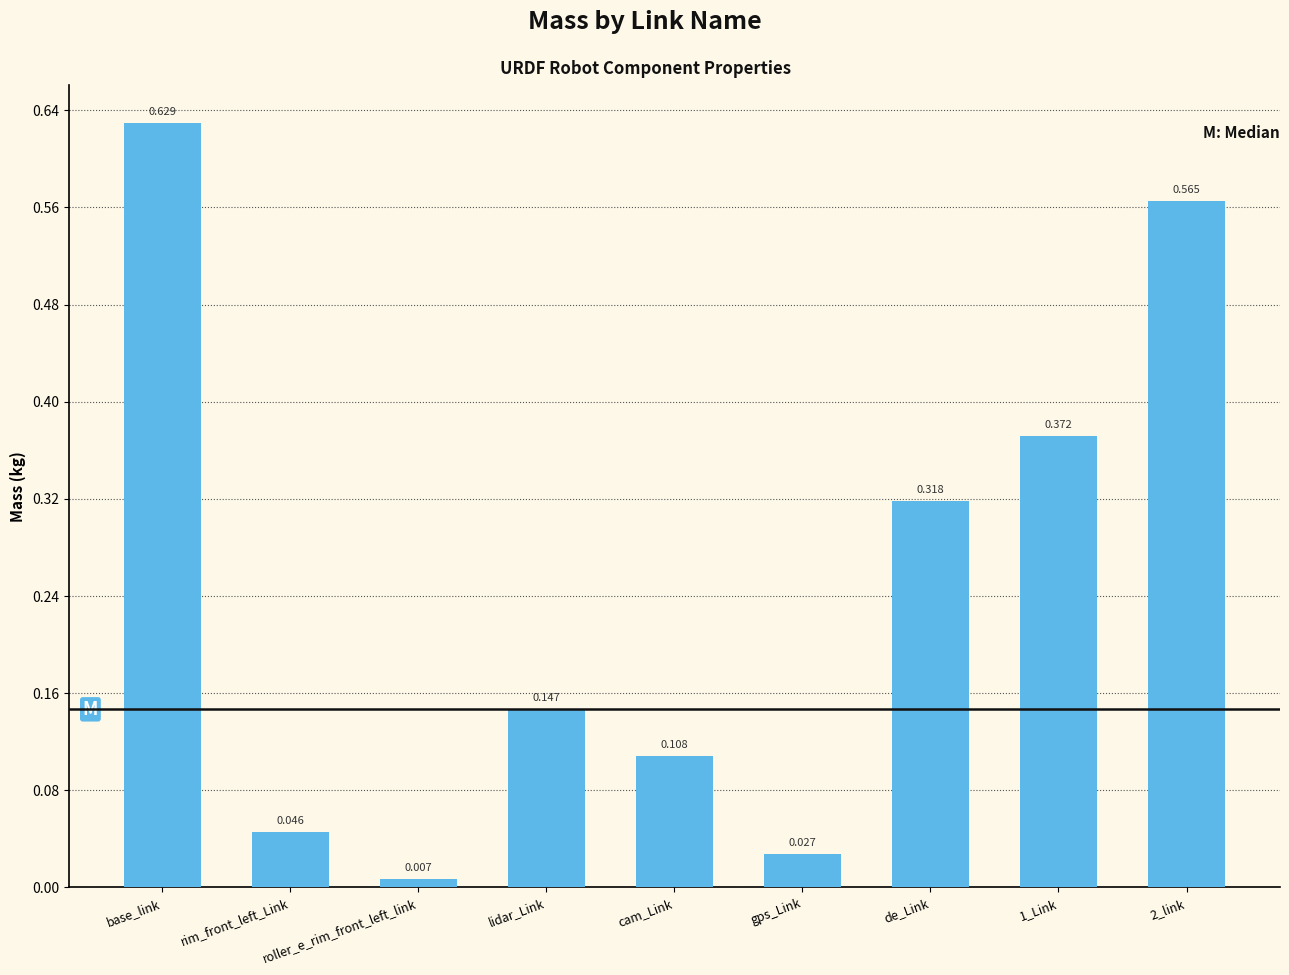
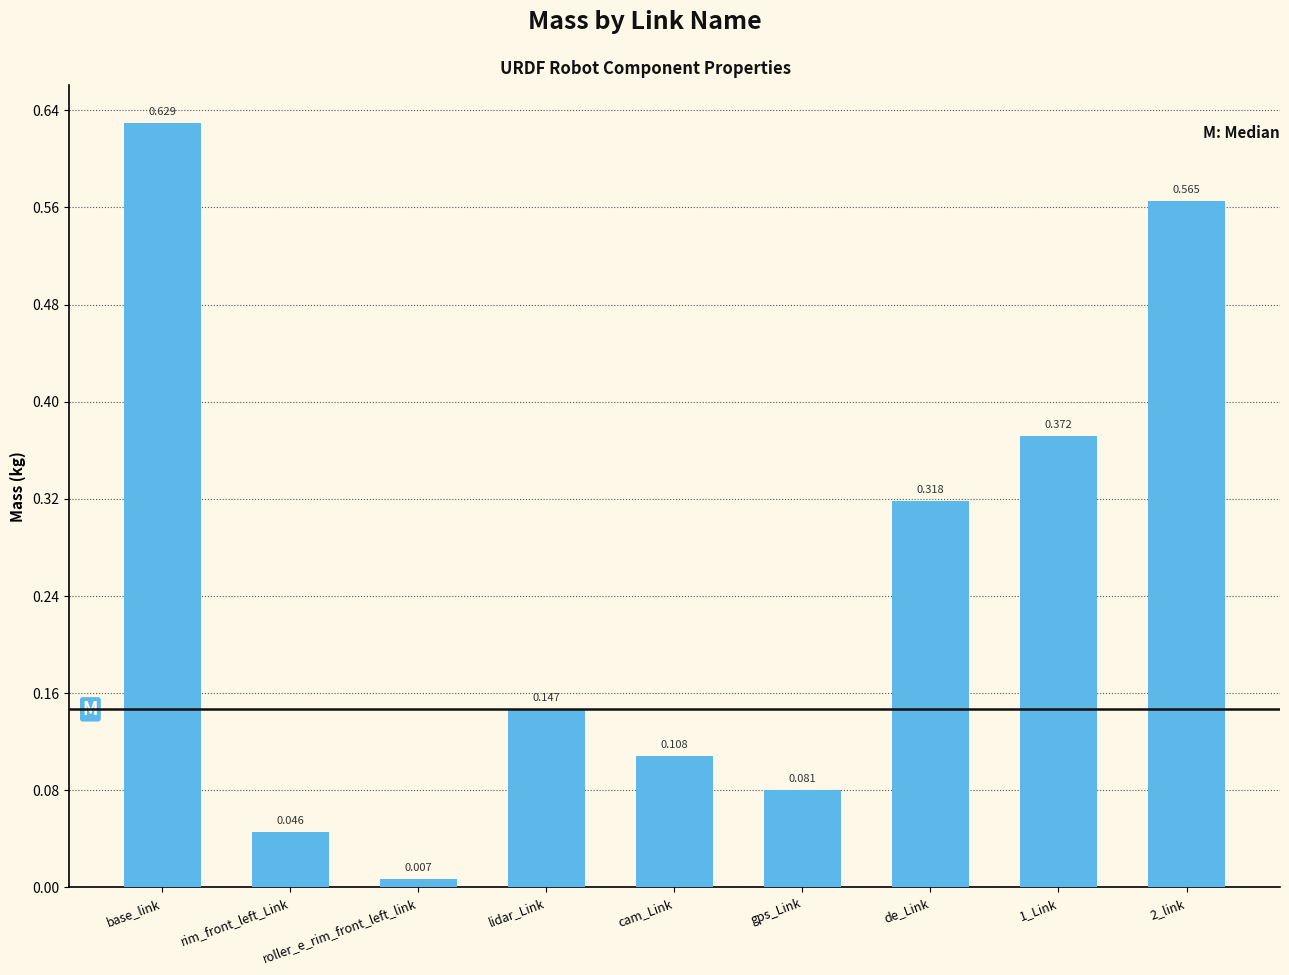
gps_Link: 0.027 -> 0.081
